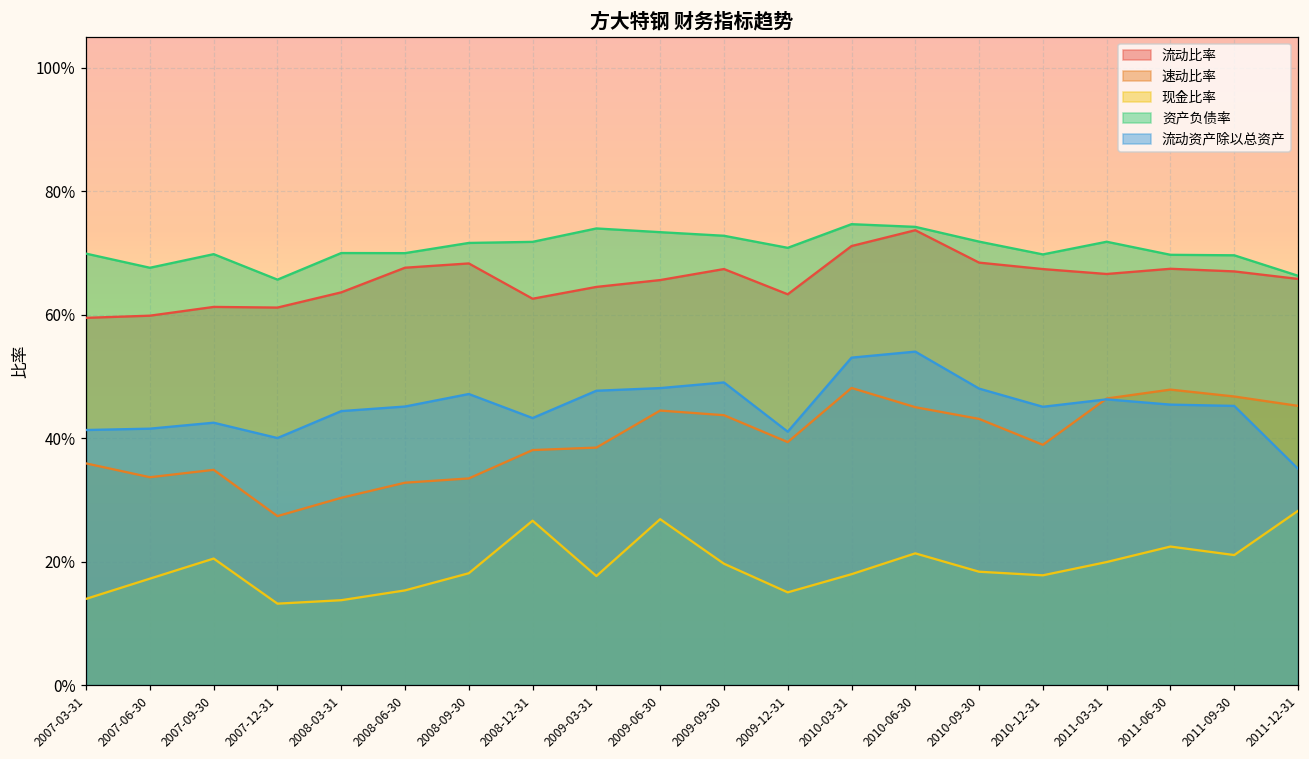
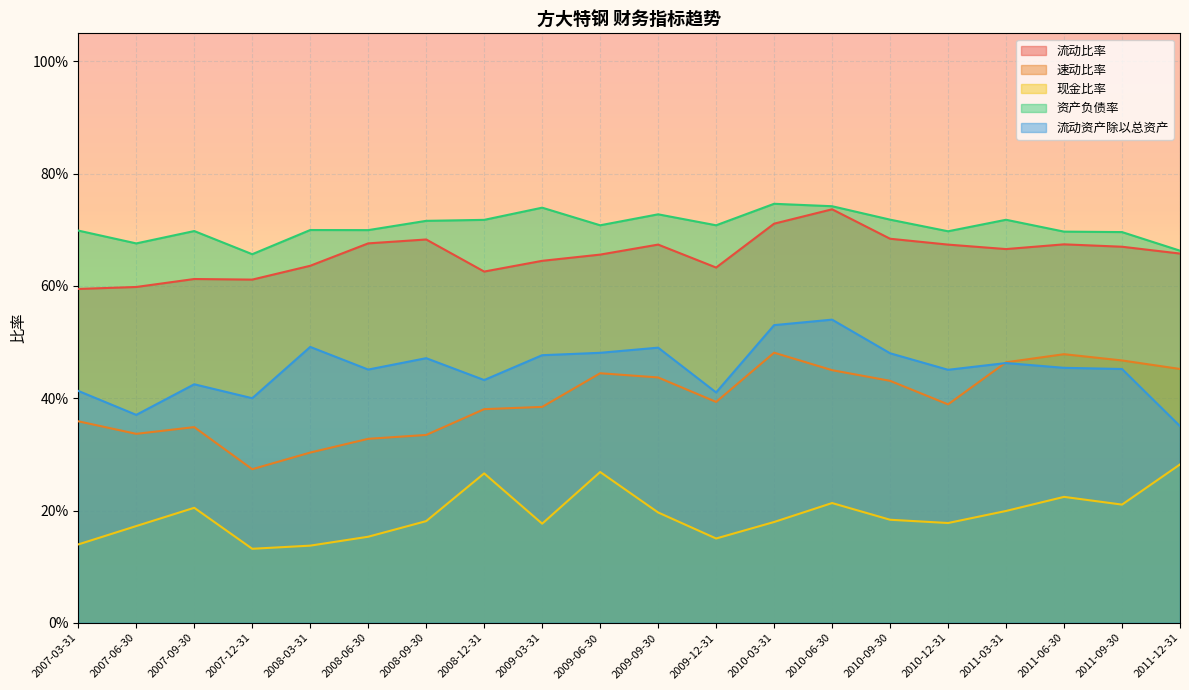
流动资产除以总资产, 2007-06-30: 42% -> 37%
流动资产除以总资产, 2008-03-31: 44% -> 49%
资产负债率, 2009-06-30: 73% -> 71%
